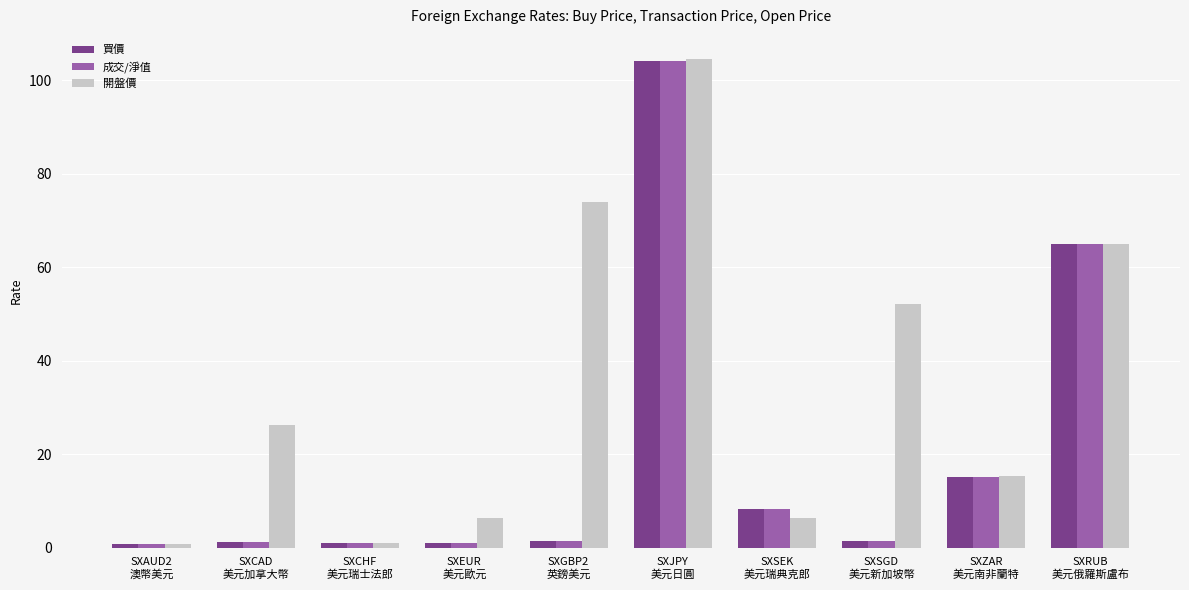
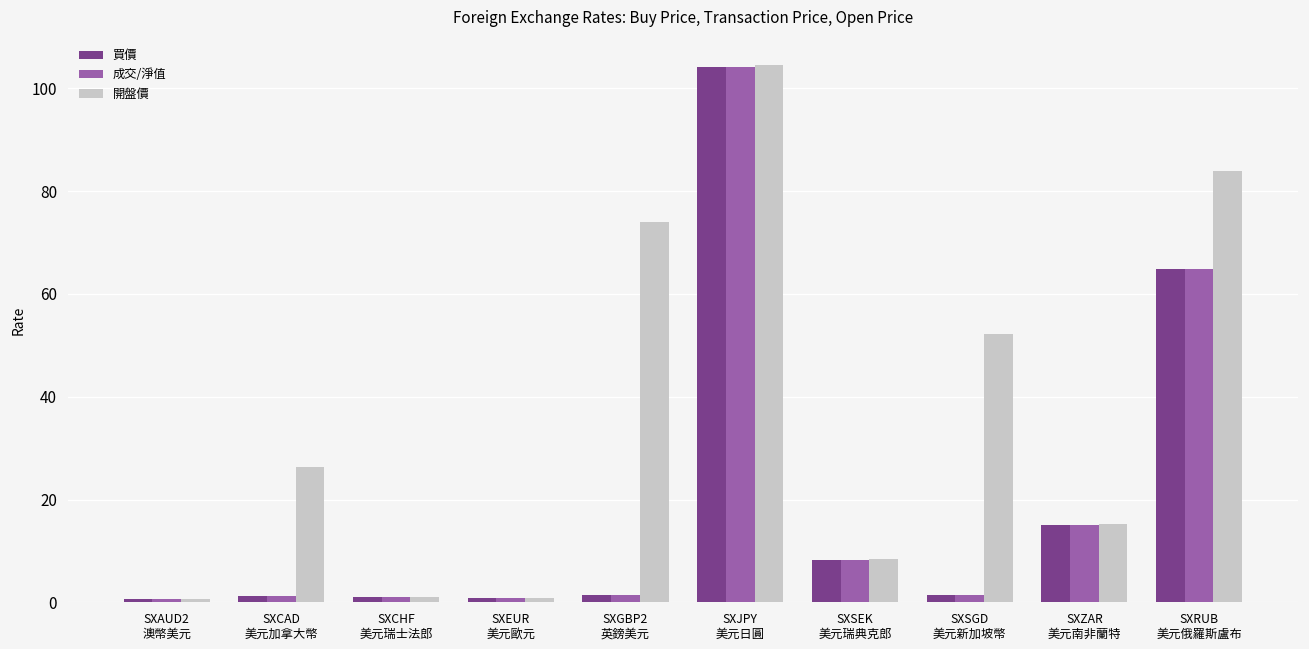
開盤價, SXEUR 美元歐元: 6 -> 1
開盤價, SXSEK 美元瑞典克郎: 6 -> 8
開盤價, SXRUB 美元俄羅斯盧布: 65 -> 84
